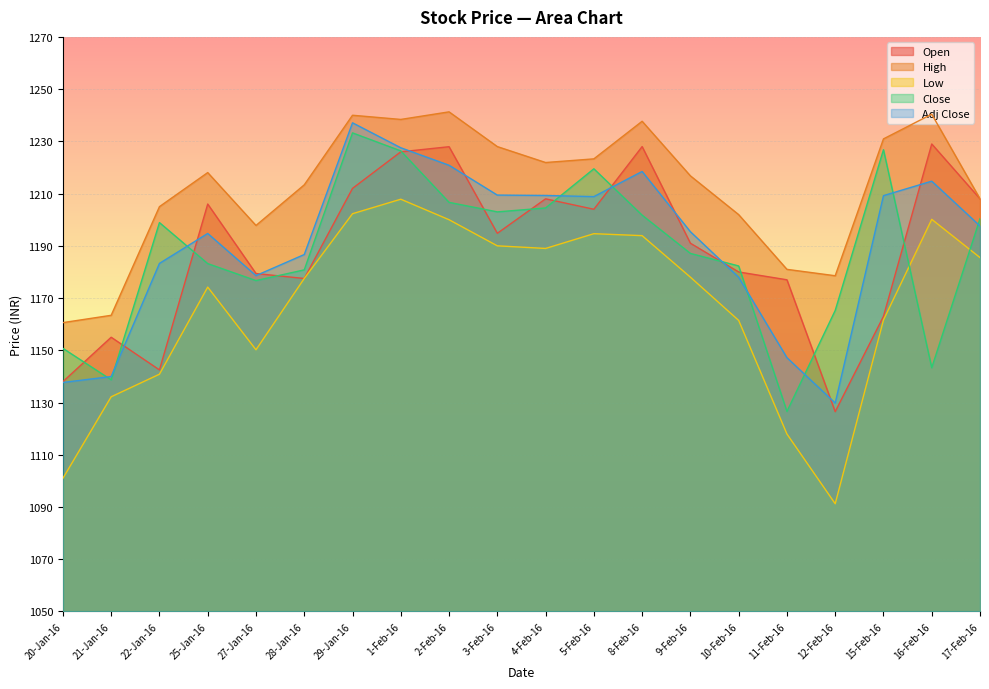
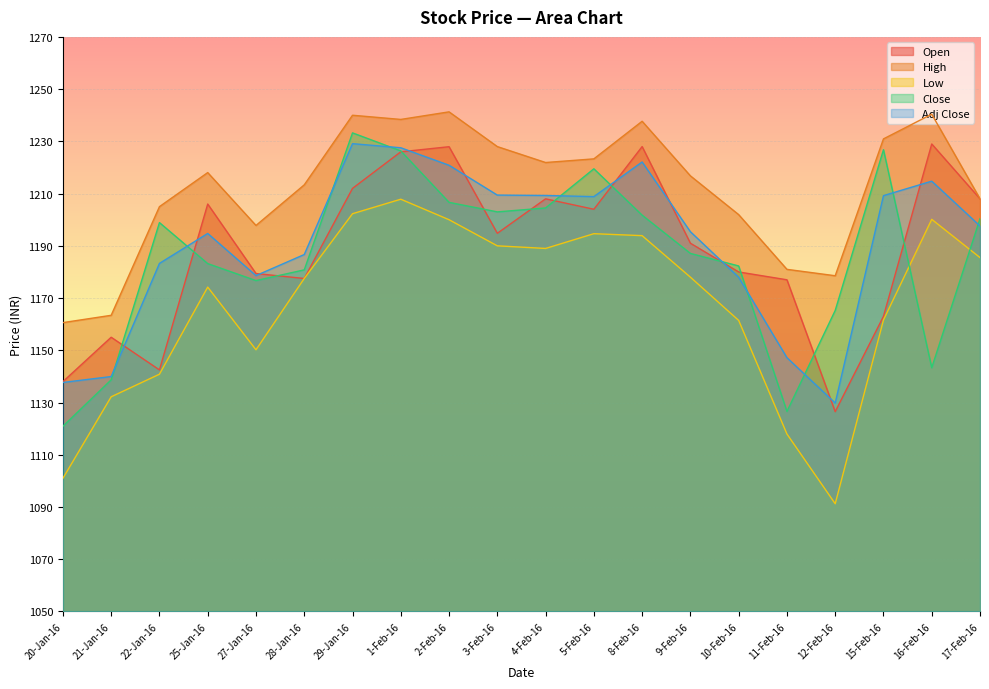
Close, 20-Jan-16: 1151 -> 1121
Adj Close, 29-Jan-16: 1237 -> 1229
Adj Close, 8-Feb-16: 1218 -> 1222
